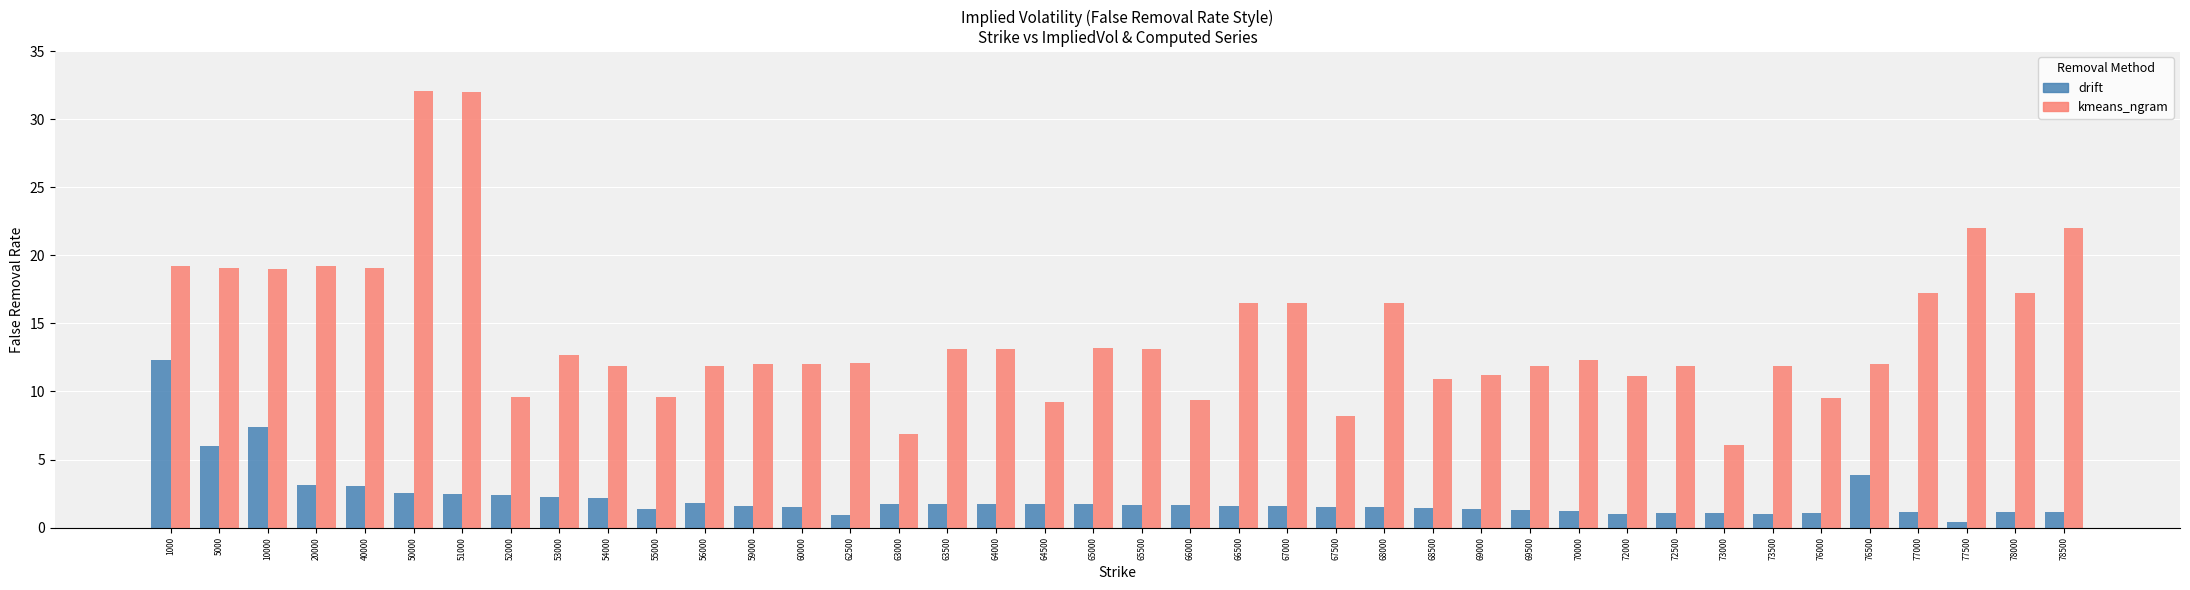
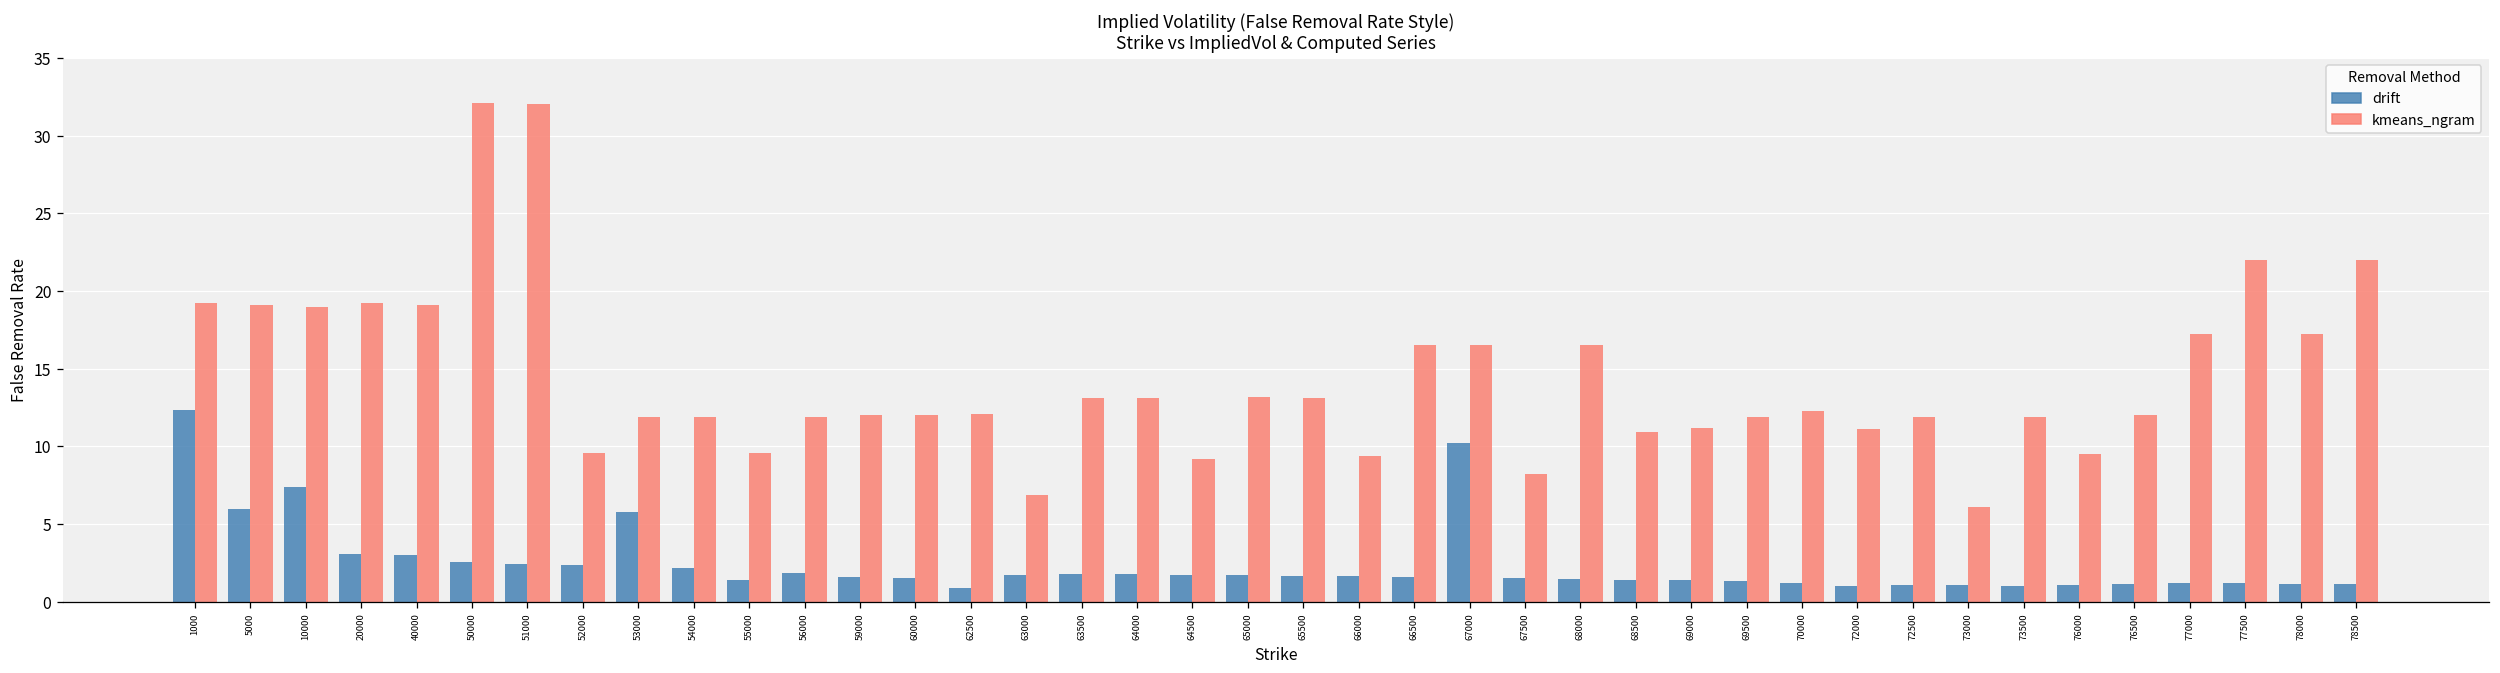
drift, 53000: 2.3 -> 5.8
kmeans_ngram, 53000: 12.7 -> 11.9
drift, 67000: 1.6 -> 10.2
drift, 76500: 3.9 -> 1.2
drift, 77500: 0.4 -> 1.2
